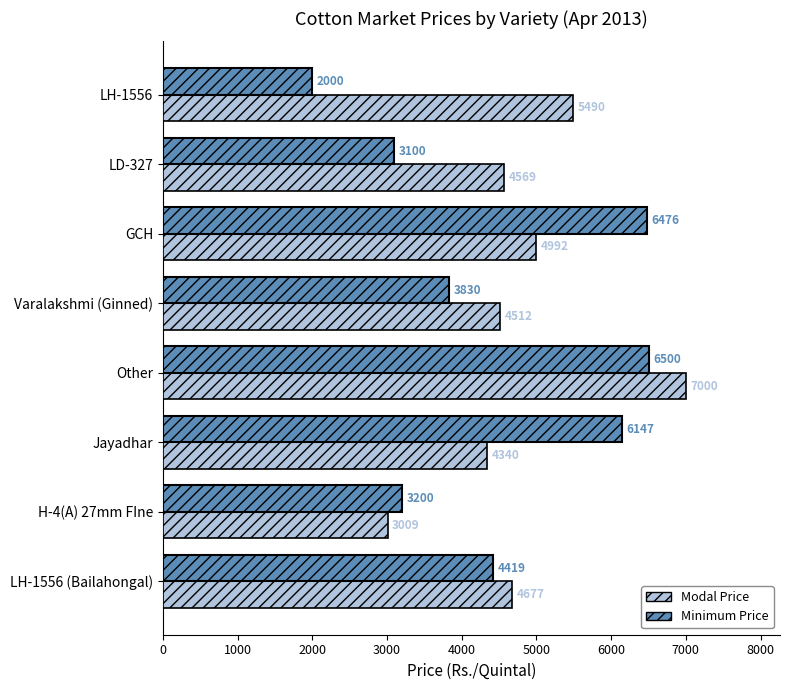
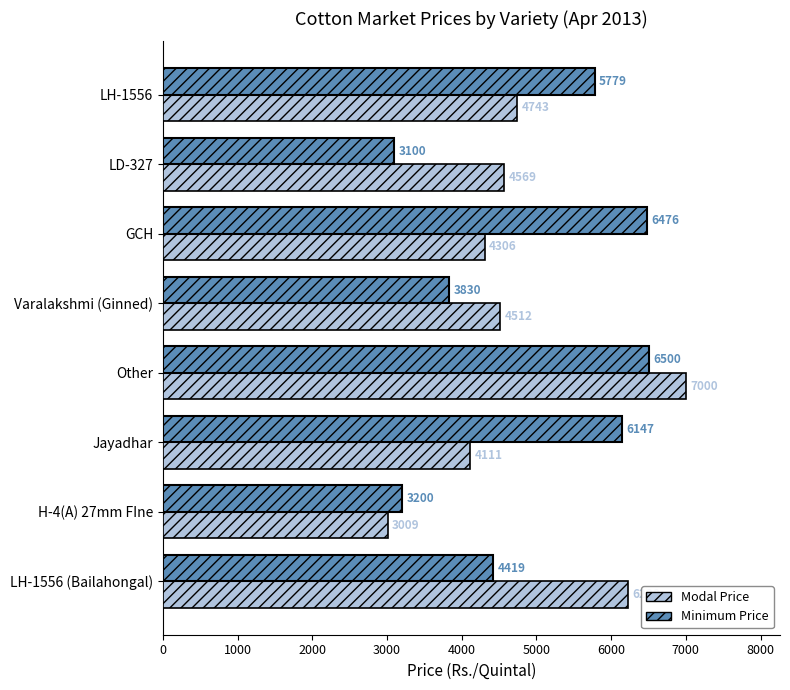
Minimum Price, LH-1556: 2000 -> 5779
Modal Price, LH-1556: 5490 -> 4743
Modal Price, GCH: 4992 -> 4306
Modal Price, Jayadhar: 4340 -> 4111
Modal Price, LH-1556 (Bailahongal): 4700 -> 6200
